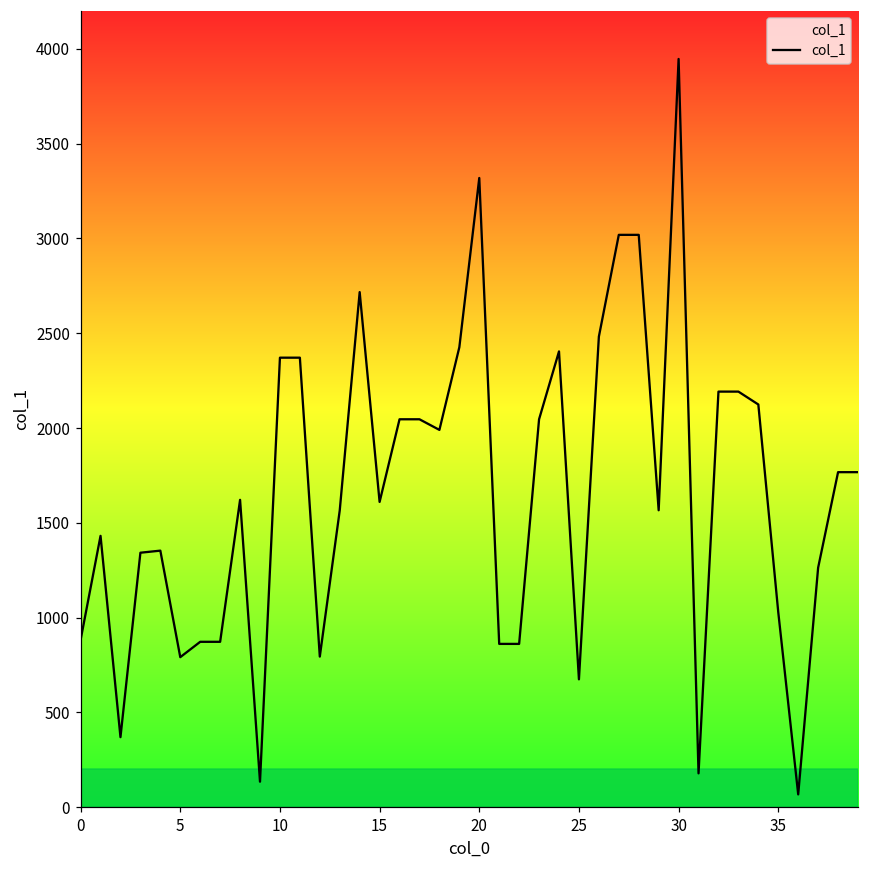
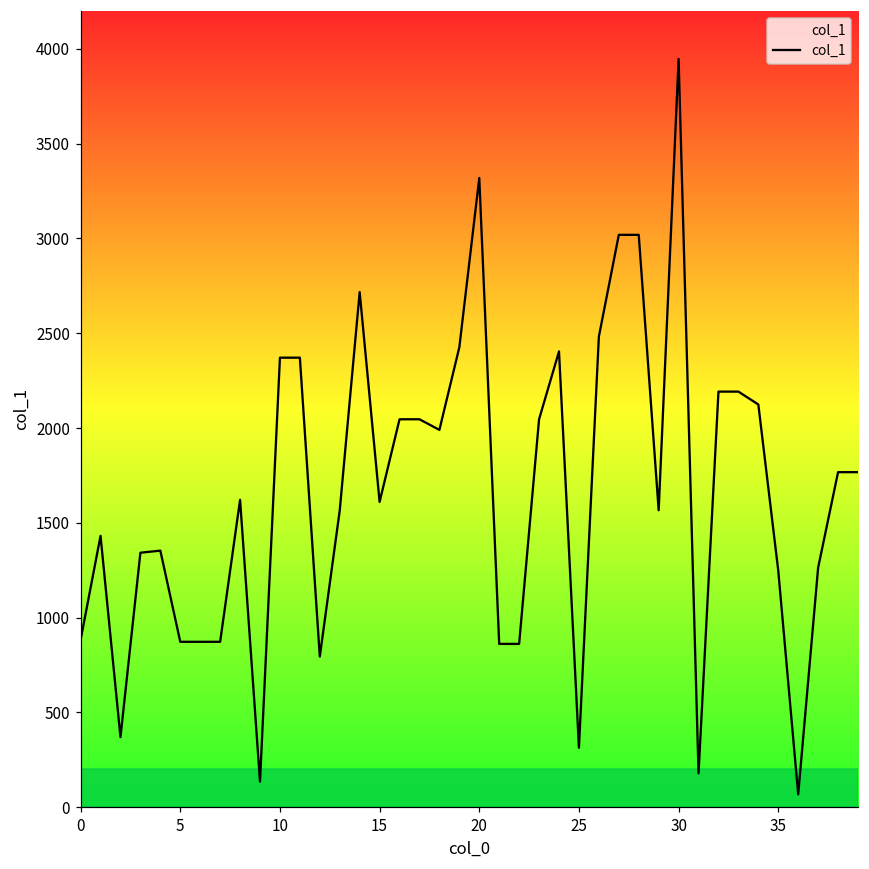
5: 790 -> 870
25: 670 -> 310
35: 1030 -> 1250
